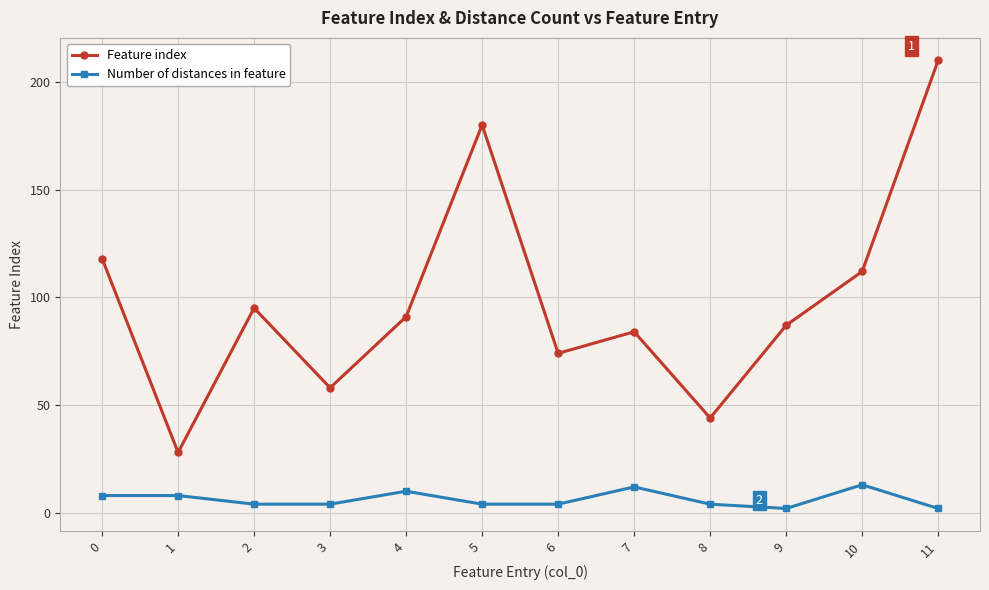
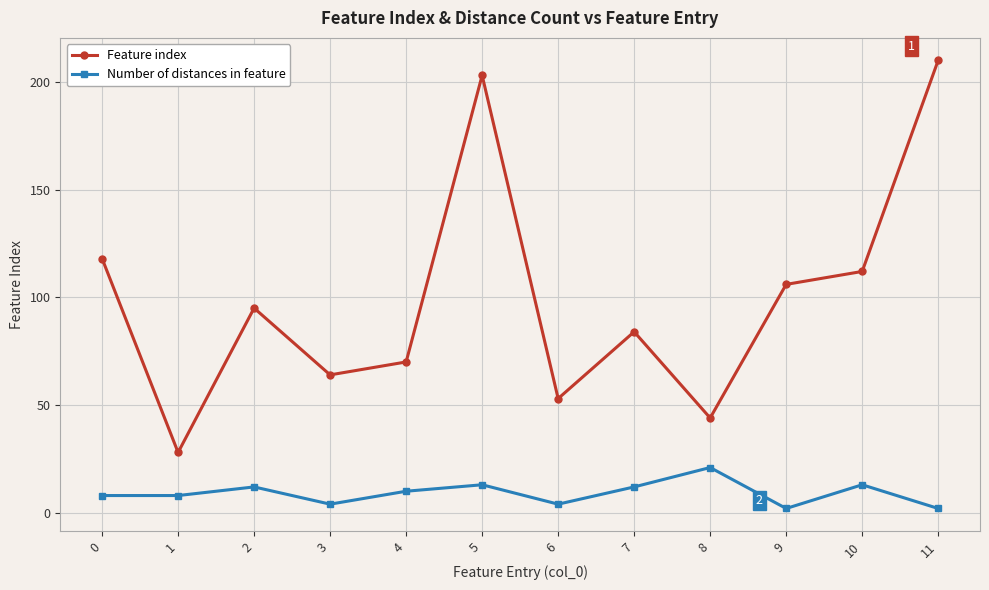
Number of distances in feature, 2: 4 -> 12
Feature index, 3: 58 -> 64
Feature index, 4: 91 -> 70
Feature index, 5: 180 -> 203
Number of distances in feature, 5: 4 -> 13
Feature index, 6: 74 -> 53
Number of distances in feature, 8: 4 -> 21
Feature index, 9: 87 -> 106
